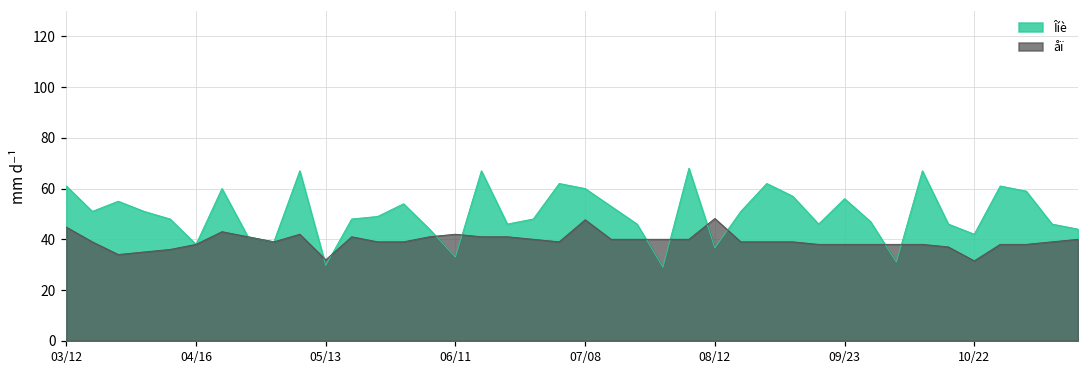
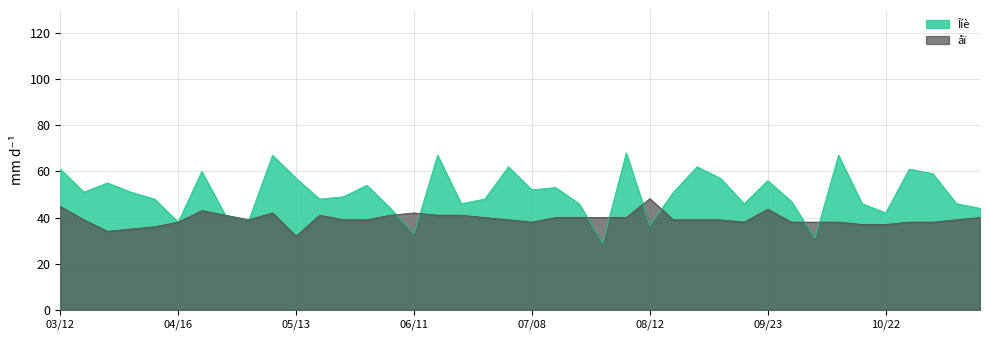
Îíè, 05/13: 30 -> 57
Îíè, 07/08: 60 -> 52
åï, 07/08: 48 -> 38
åï, 09/23: 38 -> 44
åï, 10/22: 32 -> 37
